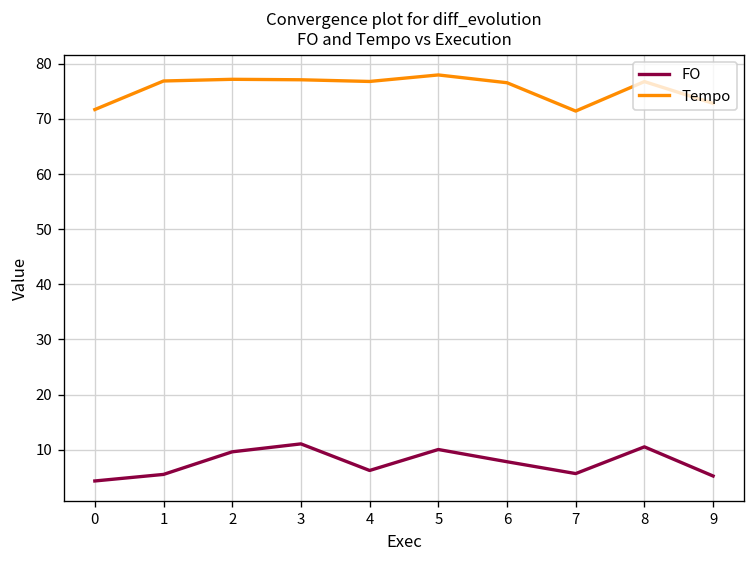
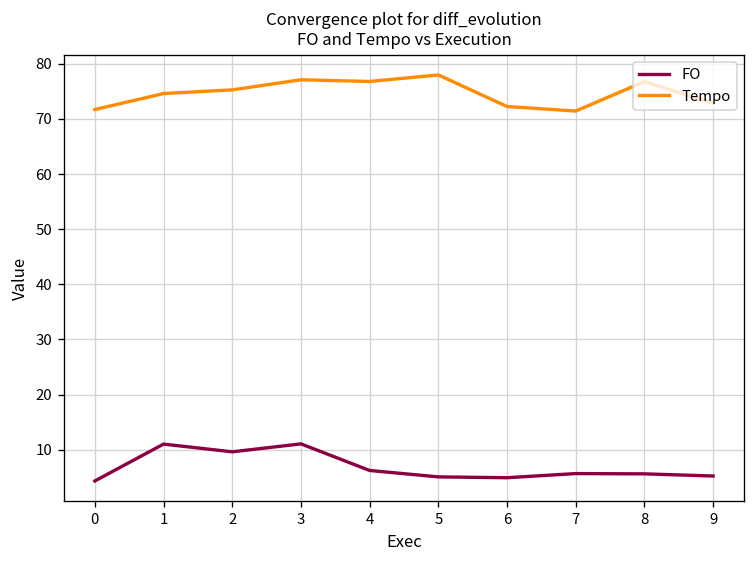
FO, 1: 6 -> 11
Tempo, 1: 77 -> 75
Tempo, 2: 77 -> 75
FO, 5: 10 -> 5
FO, 6: 8 -> 5
Tempo, 6: 77 -> 72
FO, 8: 11 -> 6
